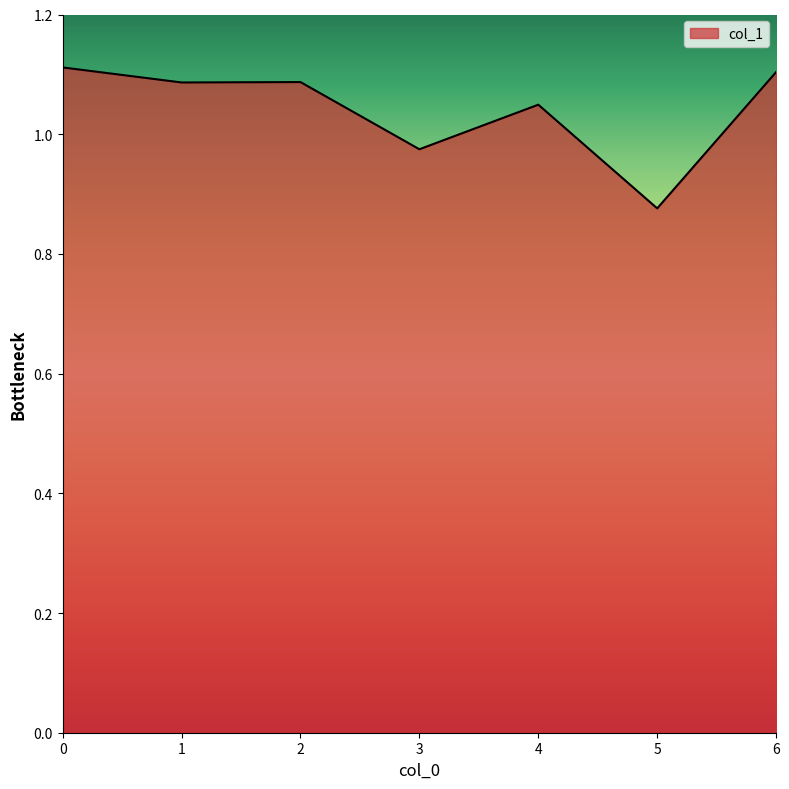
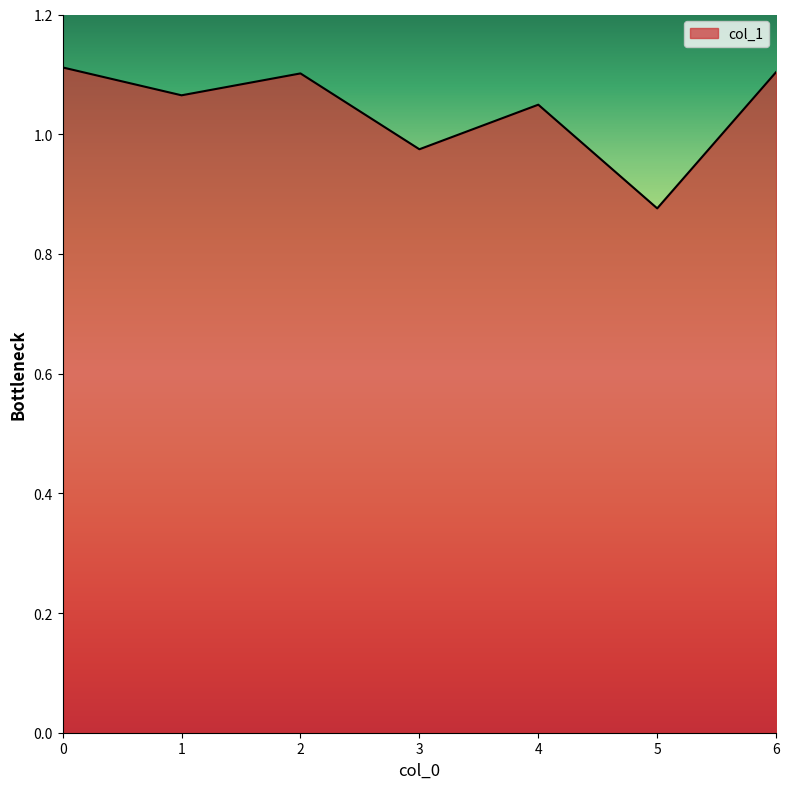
1: 1.09 -> 1.06
2: 1.09 -> 1.10
